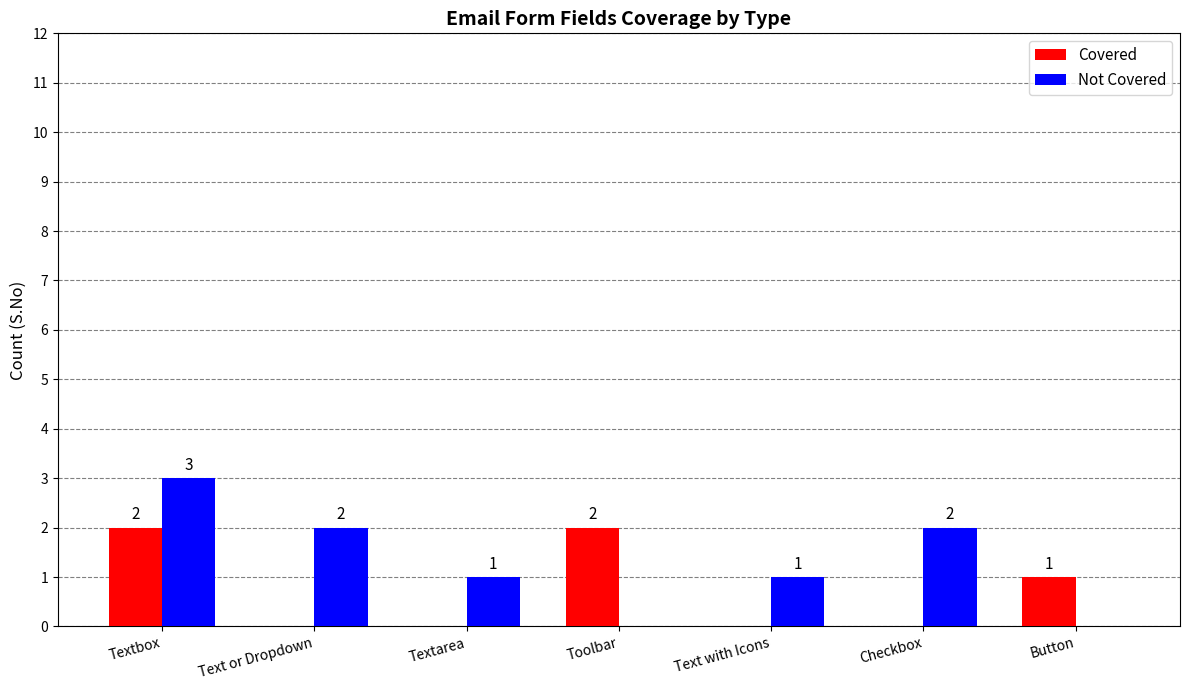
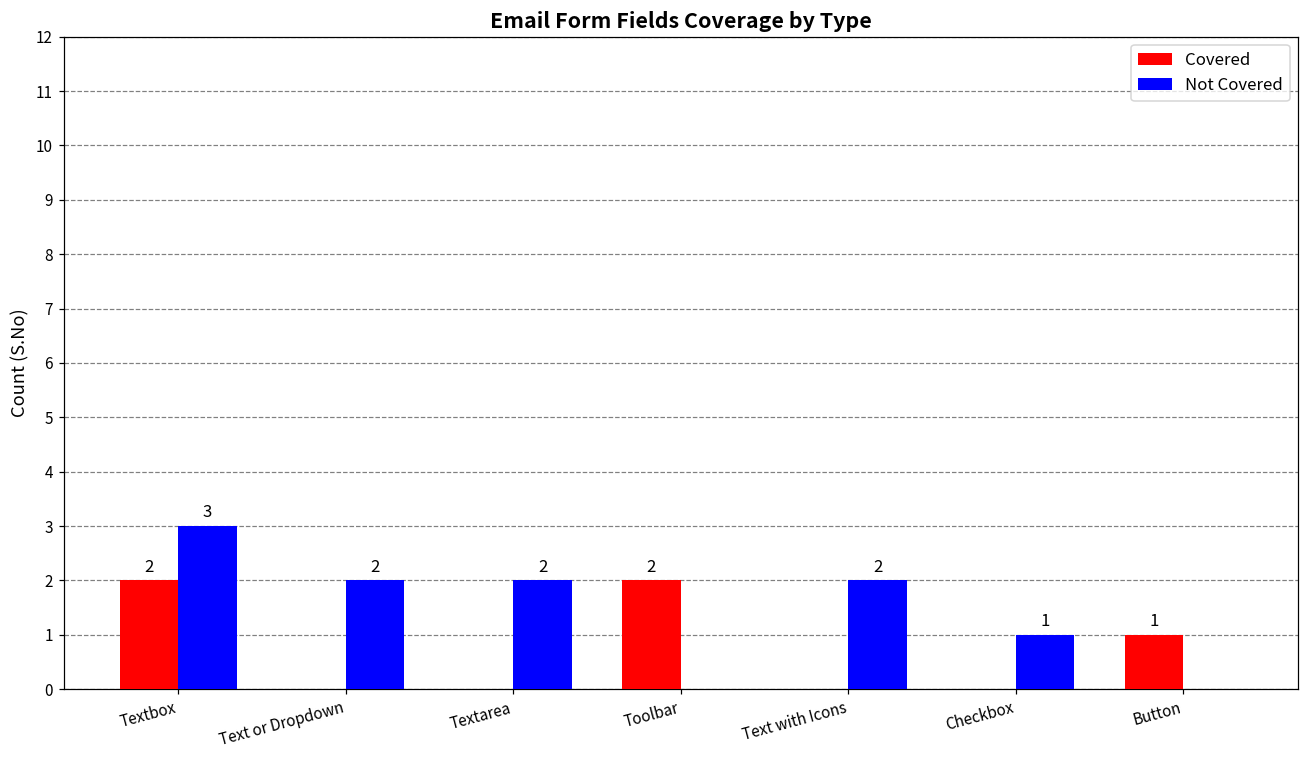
Not Covered, Textarea: 1 -> 2
Not Covered, Text with Icons: 1 -> 2
Not Covered, Checkbox: 2 -> 1
